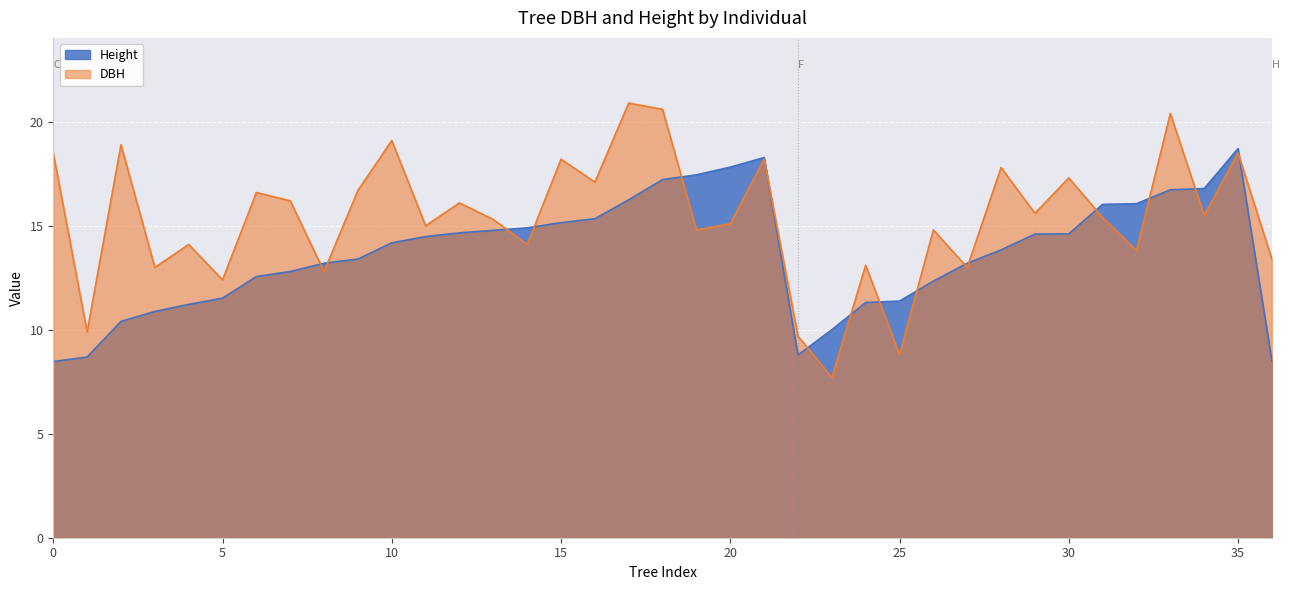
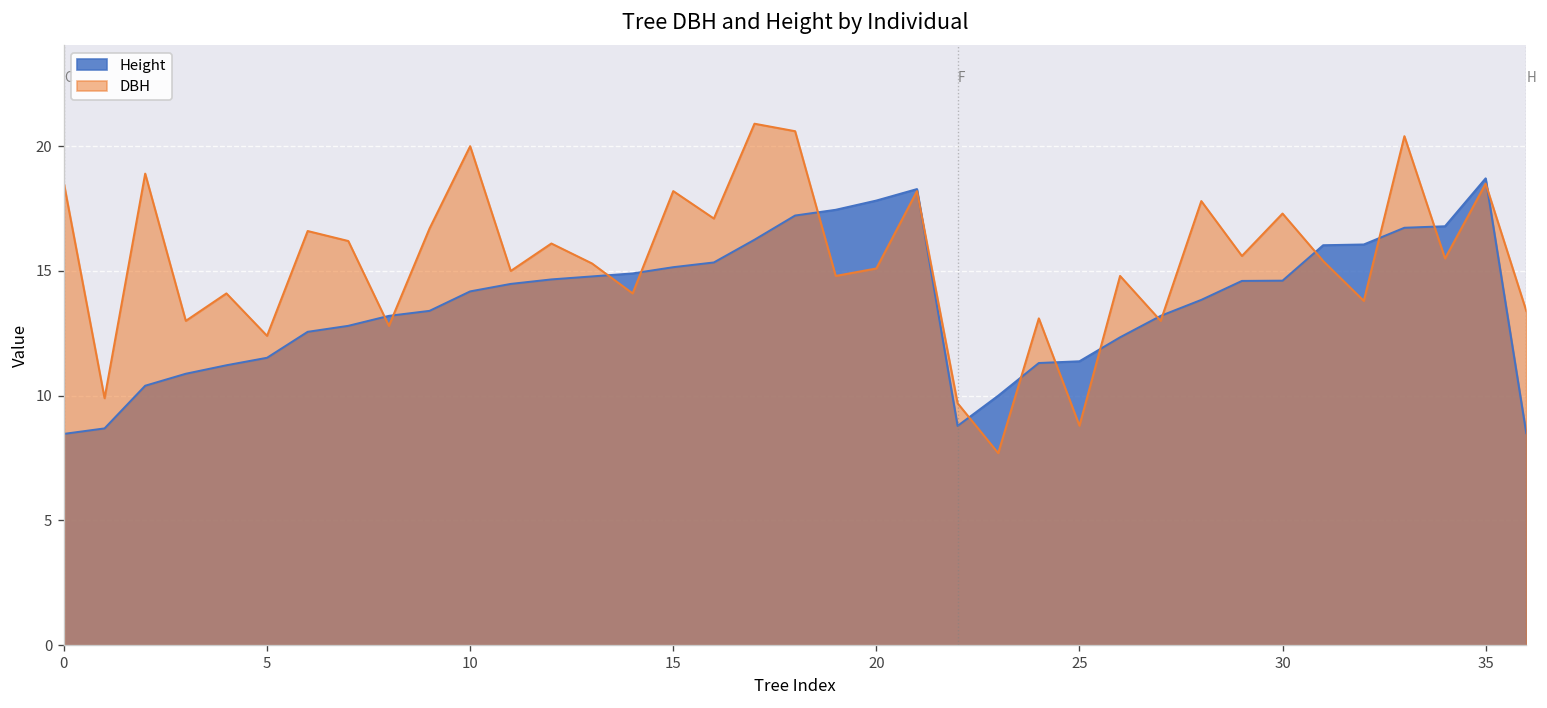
DBH, 10: 19.1 -> 20.0
